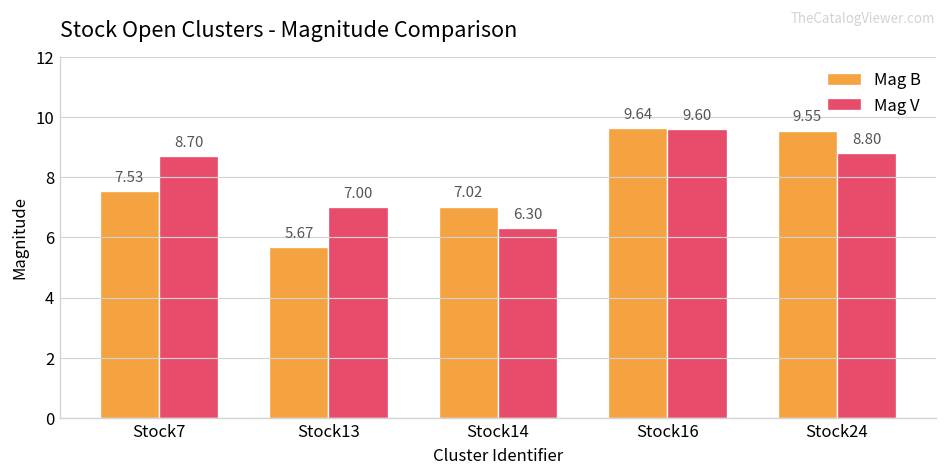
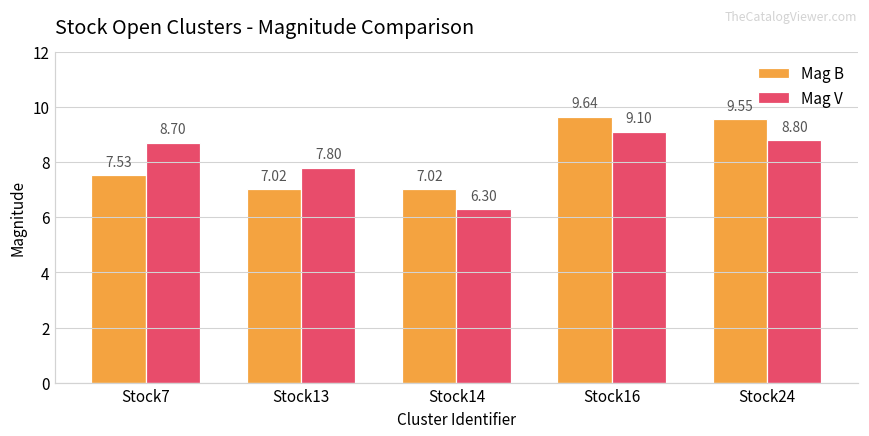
Mag B, Stock13: 5.67 -> 7.02
Mag V, Stock13: 7.00 -> 7.80
Mag V, Stock16: 9.60 -> 9.10
